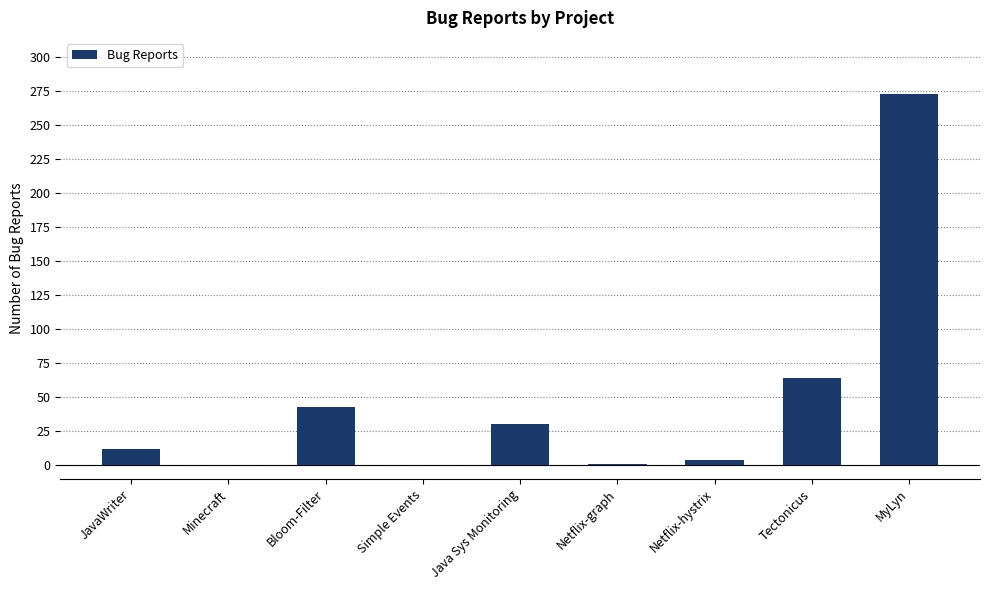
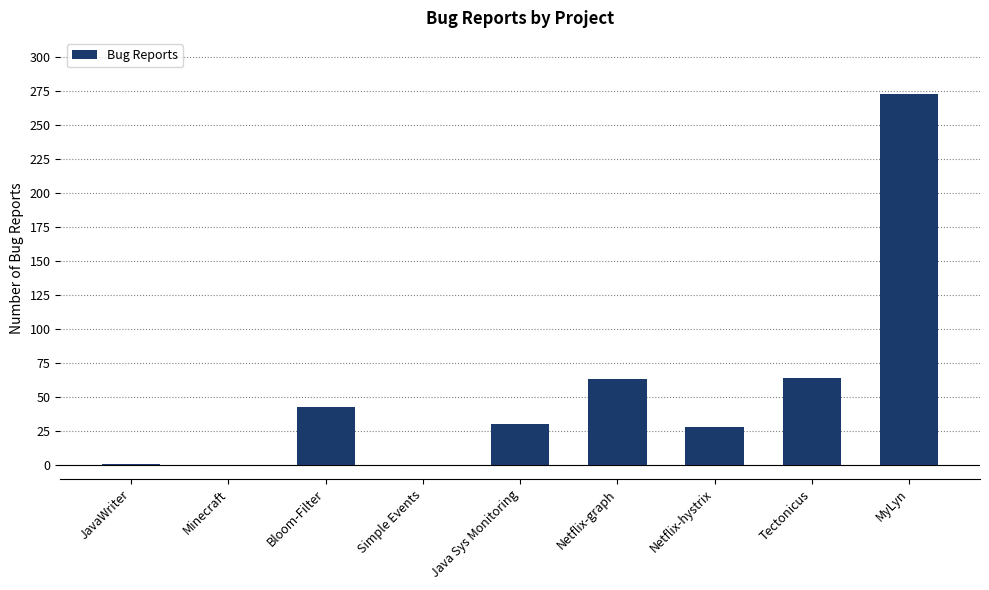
JavaWriter: 12 -> 1
Netflix-graph: 1 -> 63
Netflix-hystrix: 4 -> 28
